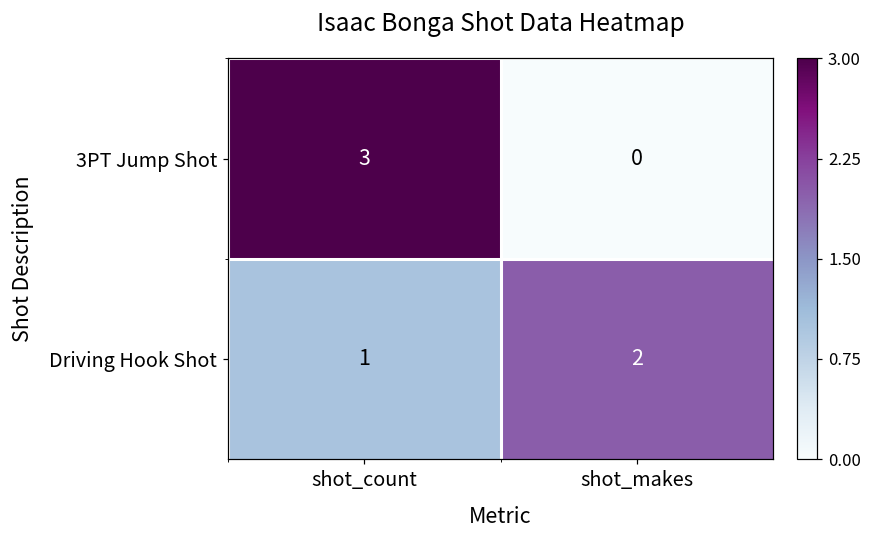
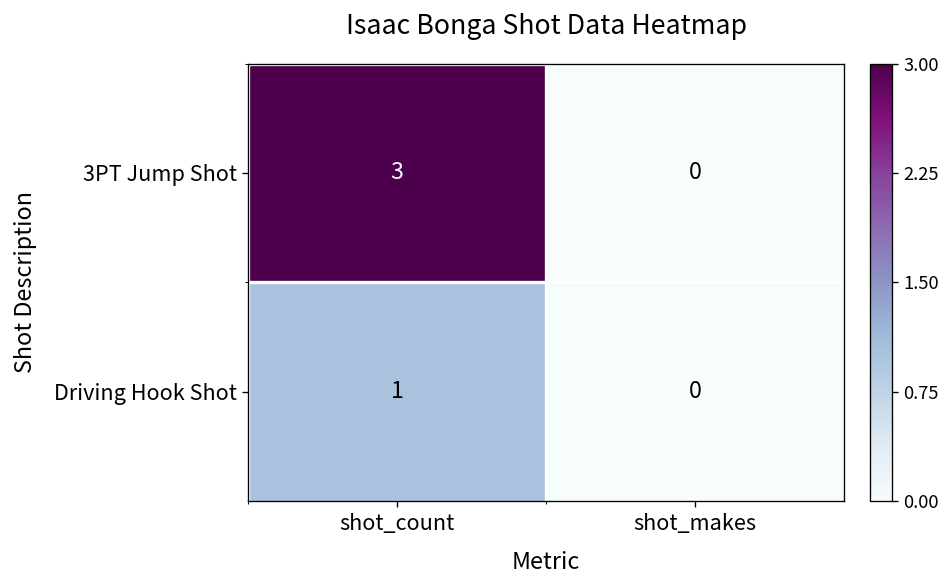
Driving Hook Shot, shot_makes: 2 -> 0
